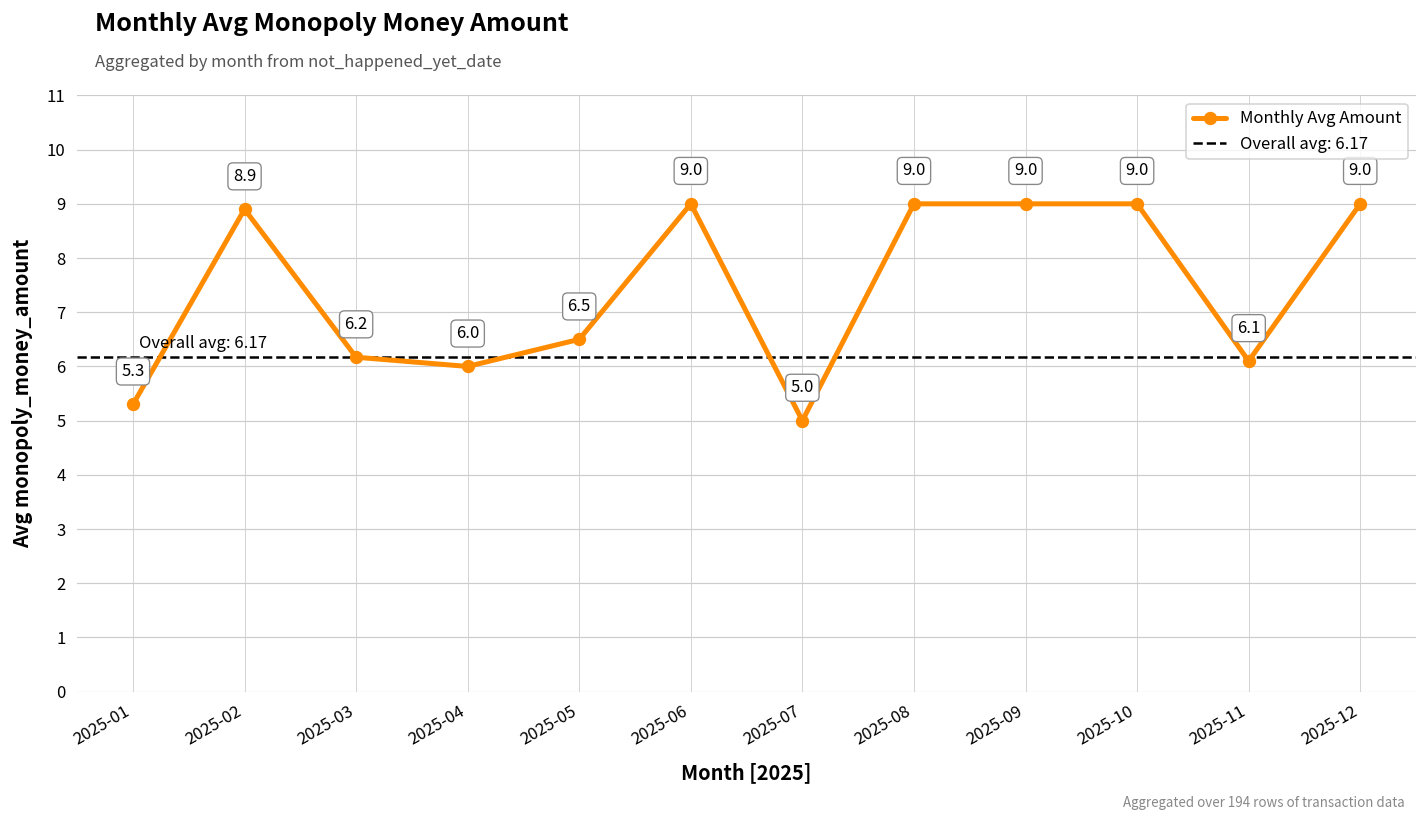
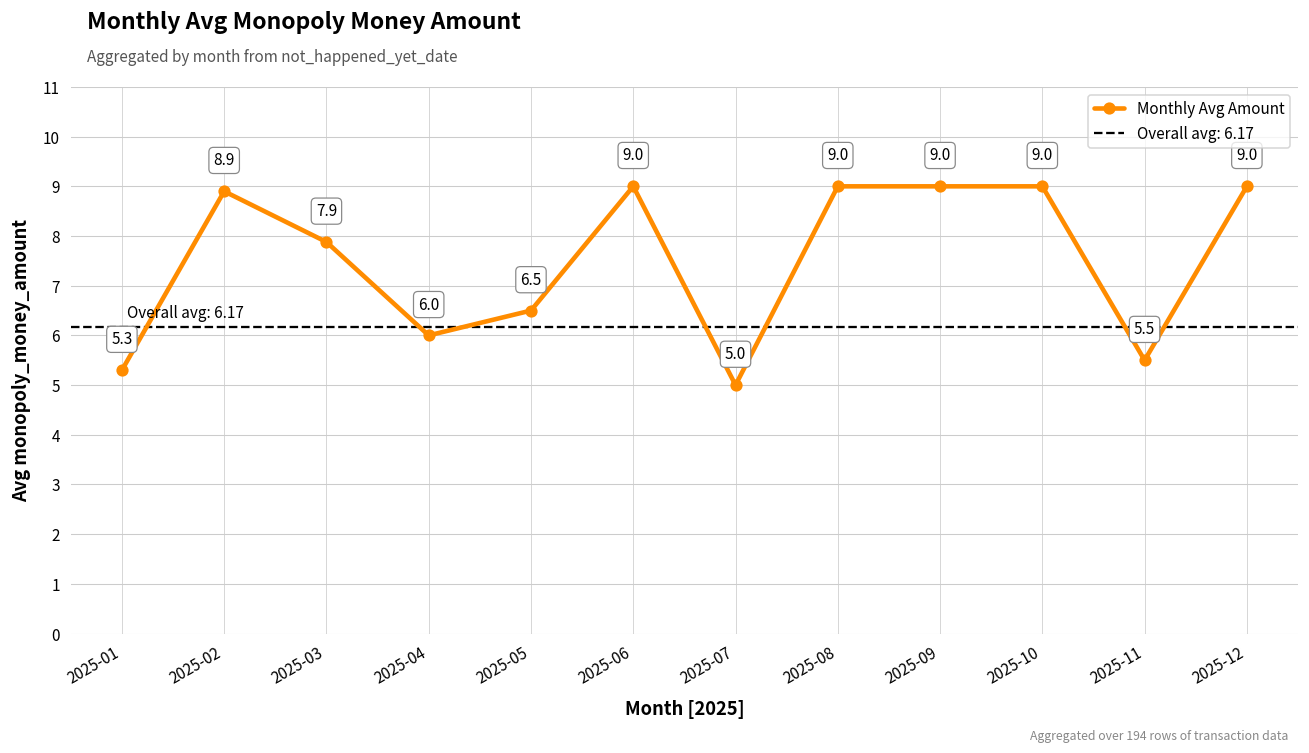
2025-03: 6.2 -> 7.9
2025-11: 6.1 -> 5.5
